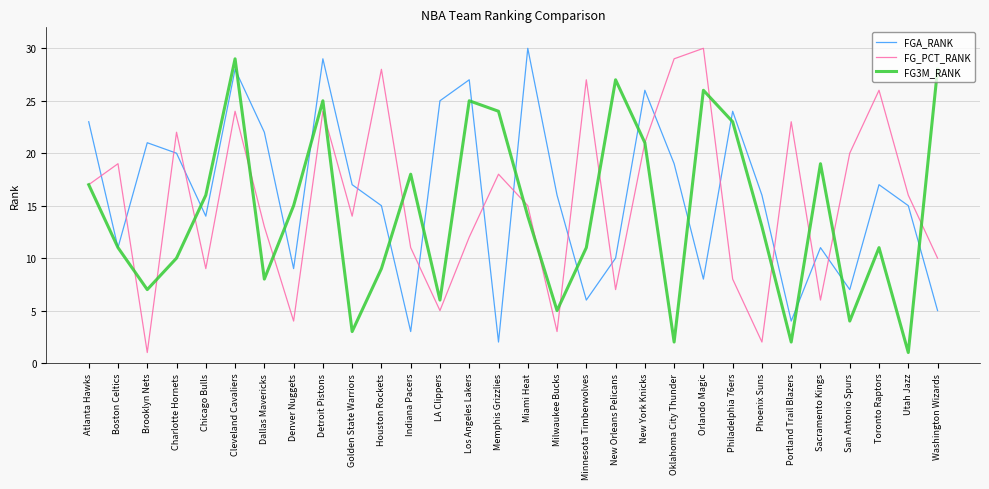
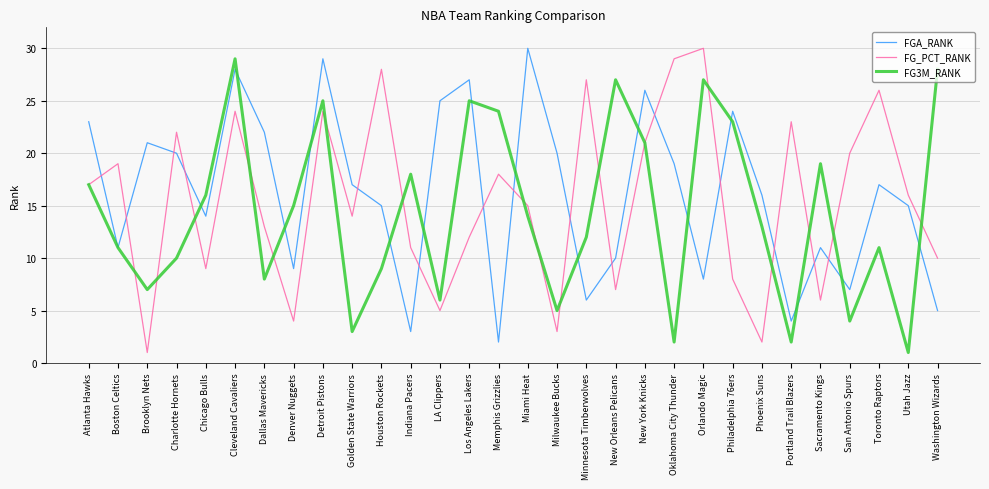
FGA_RANK, Milwaukee Bucks: 16 -> 20
FG3M_RANK, Minnesota Timberwolves: 11 -> 12
FG3M_RANK, Orlando Magic: 26 -> 27
